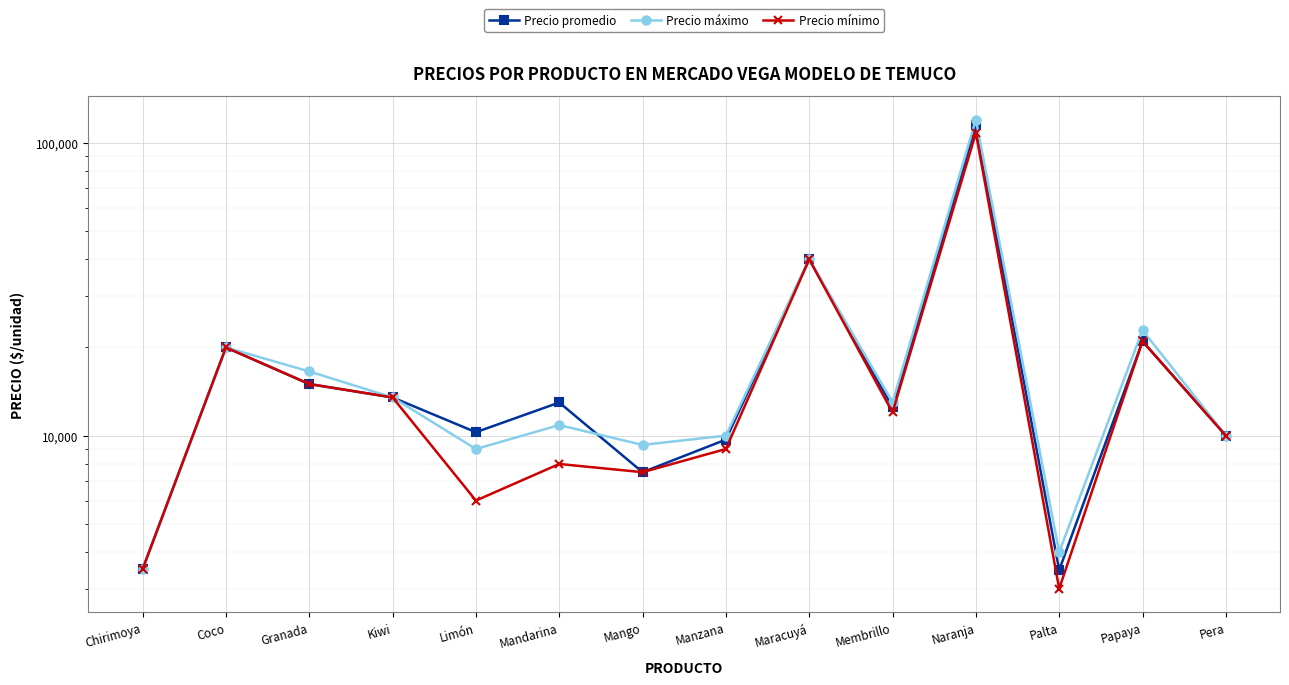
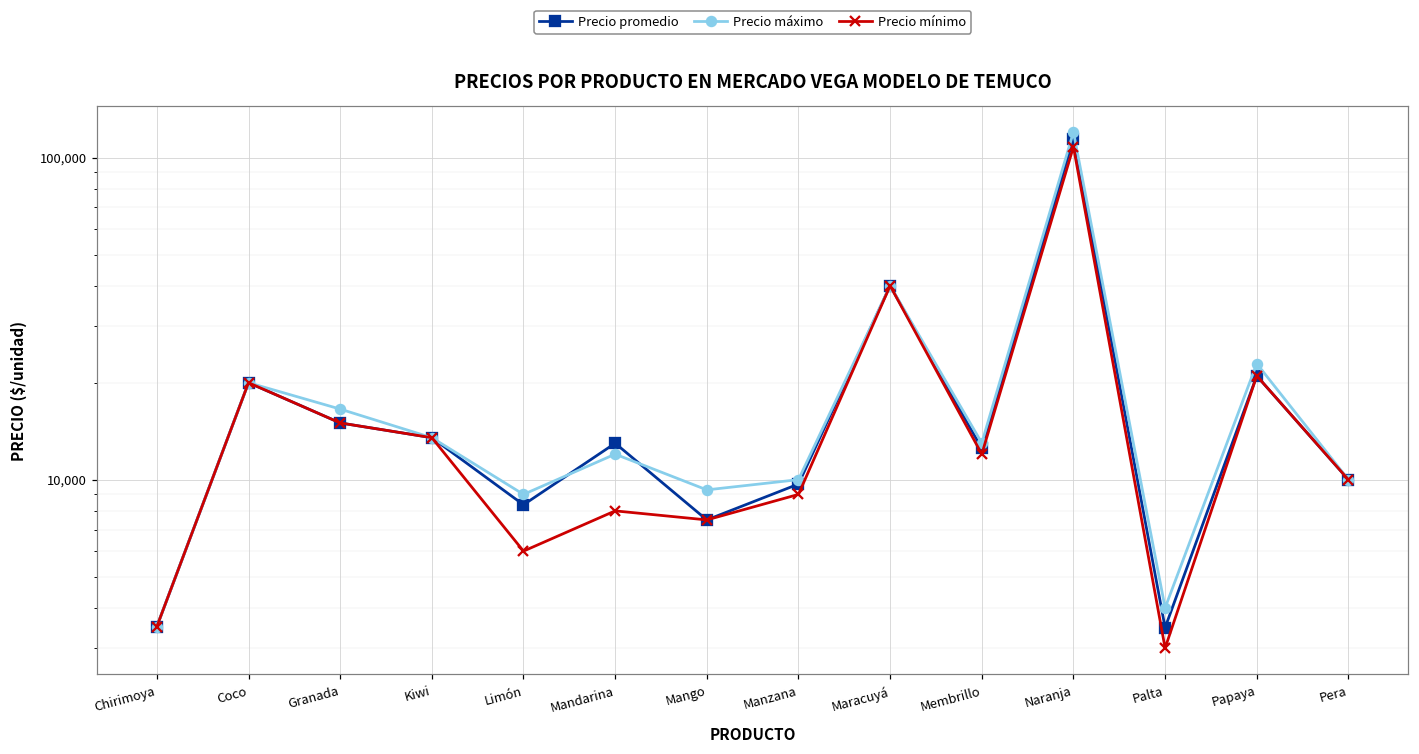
Precio promedio, Limón: 10,300 -> 8,400
Precio máximo, Mandarina: 10,900 -> 12,000
